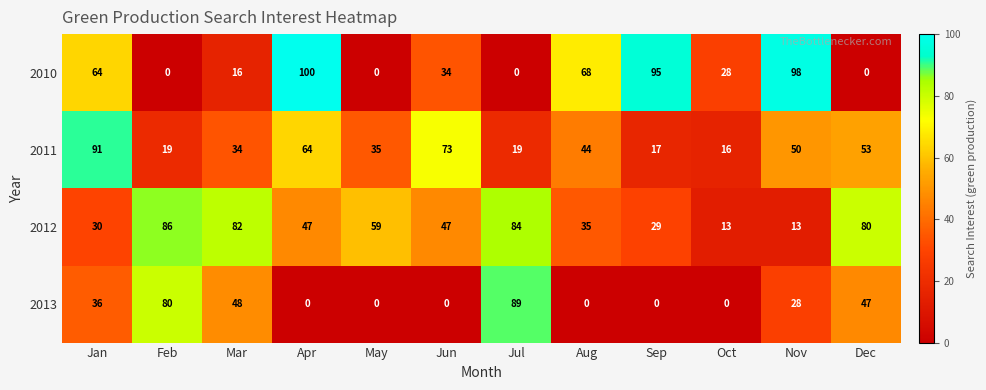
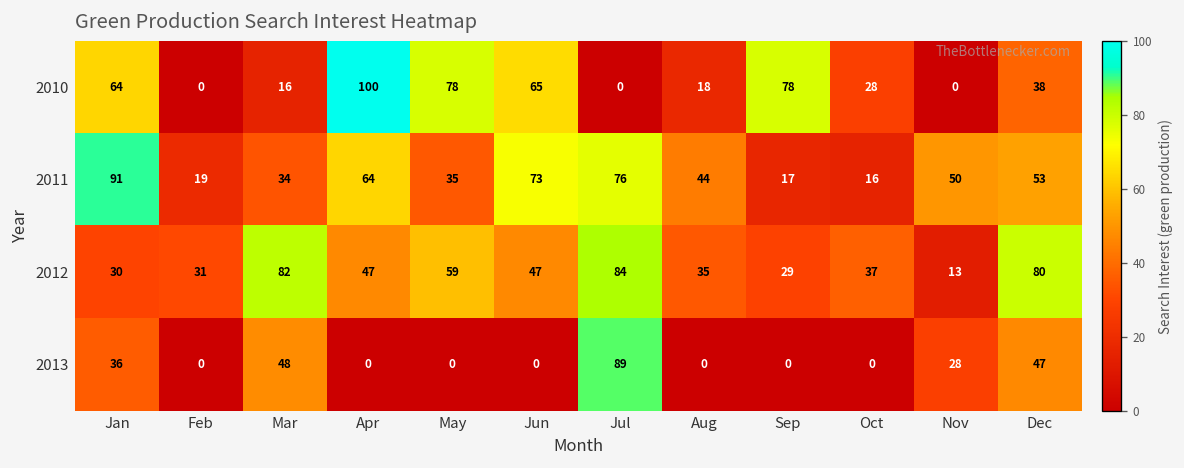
2010, May: 0 -> 78
2010, Jun: 34 -> 65
2010, Aug: 68 -> 18
2010, Sep: 95 -> 78
2010, Nov: 98 -> 0
2010, Dec: 0 -> 38
2011, Jul: 19 -> 76
2012, Feb: 86 -> 31
2012, Oct: 13 -> 37
2013, Feb: 80 -> 0
